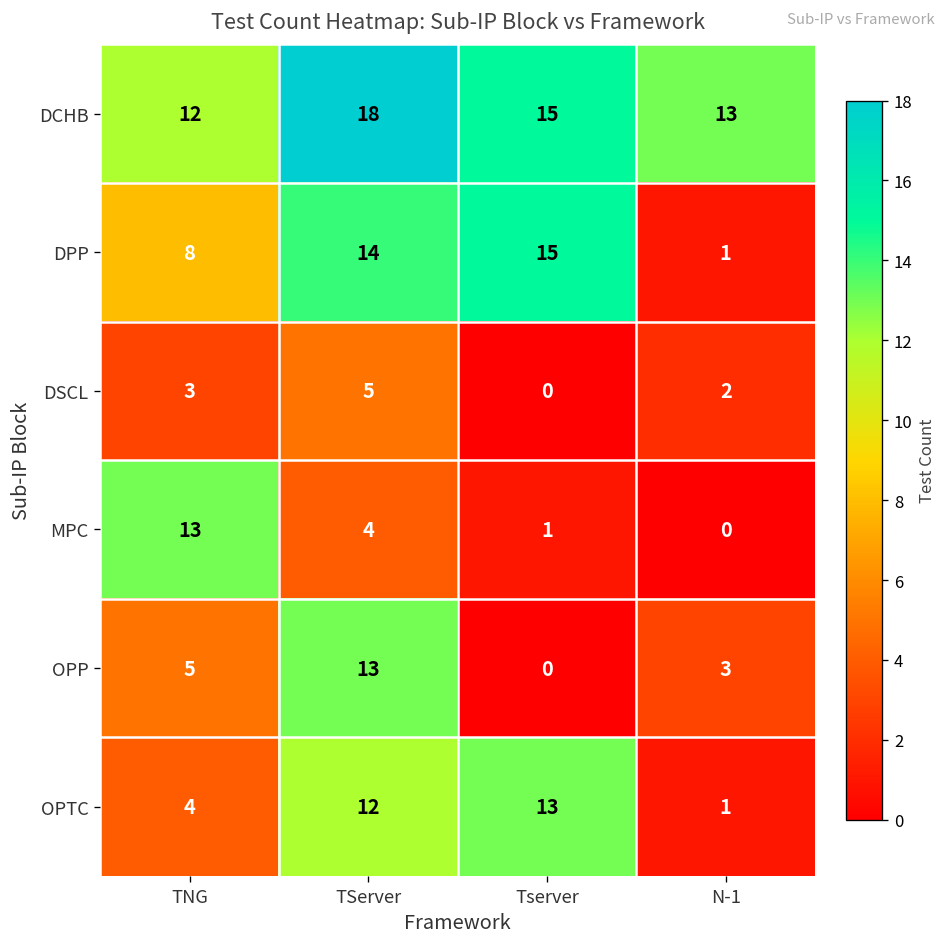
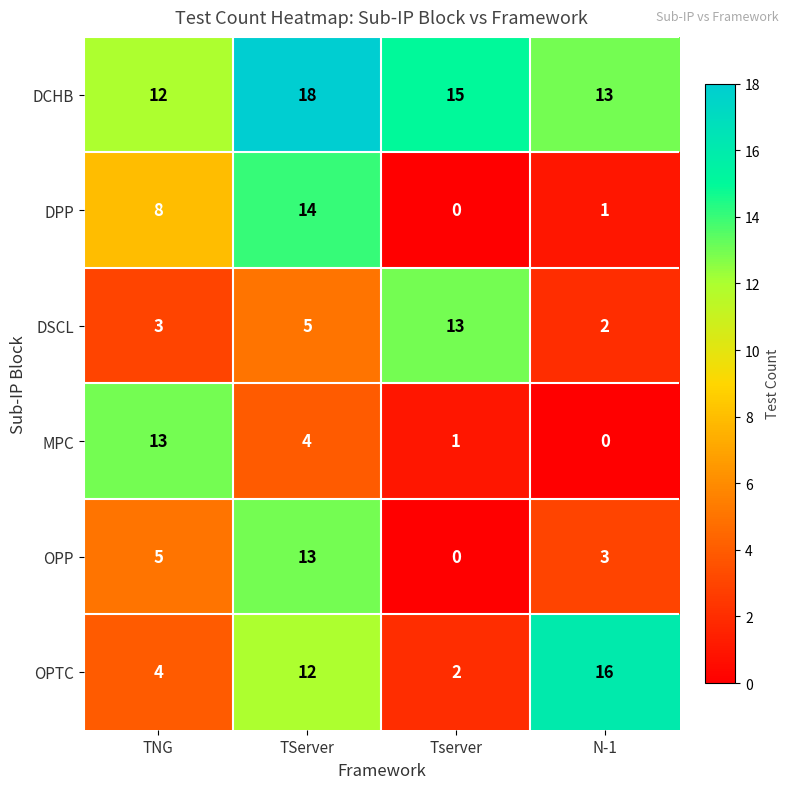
DPP, Tserver: 15 -> 0
DSCL, Tserver: 0 -> 13
OPTC, Tserver: 13 -> 2
OPTC, N-1: 1 -> 16
